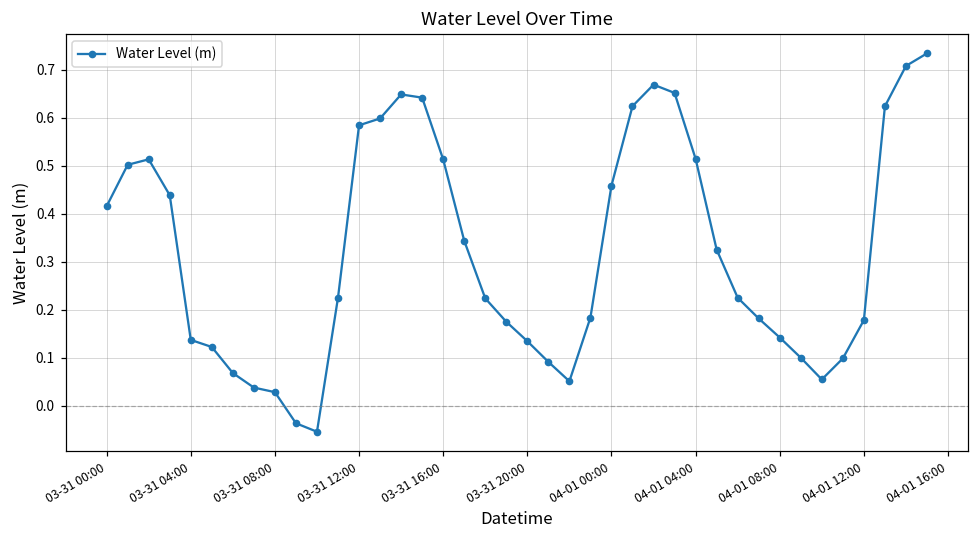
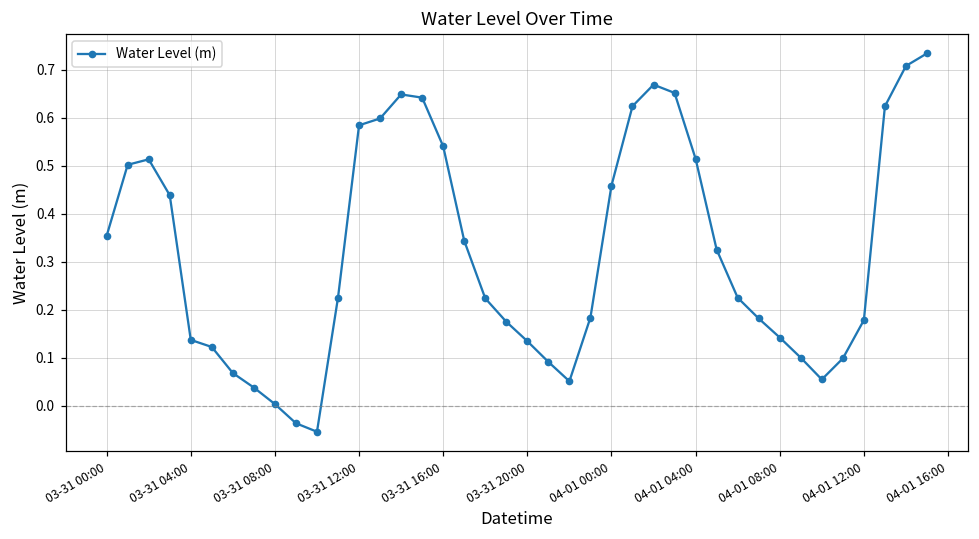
03-31 00:00: 0.42 -> 0.35
03-31 08:00: 0.03 -> 0.00
03-31 16:00: 0.51 -> 0.54
